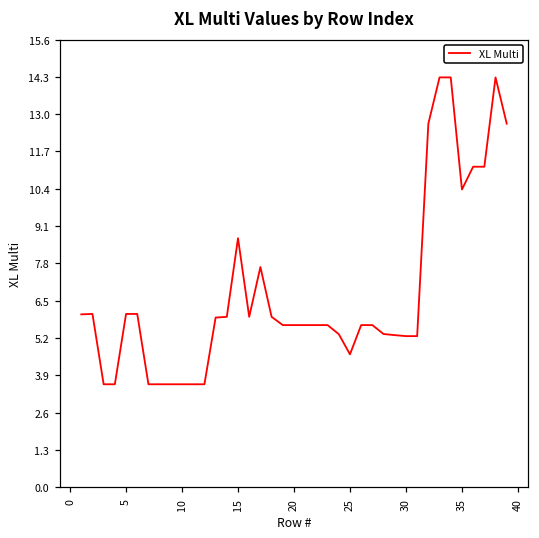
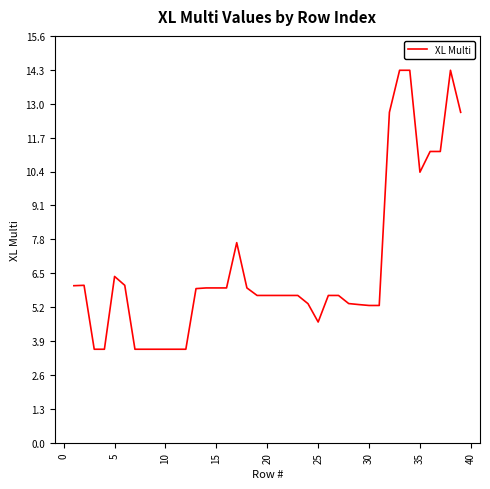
5: 6.0 -> 6.4
15: 8.7 -> 5.9
